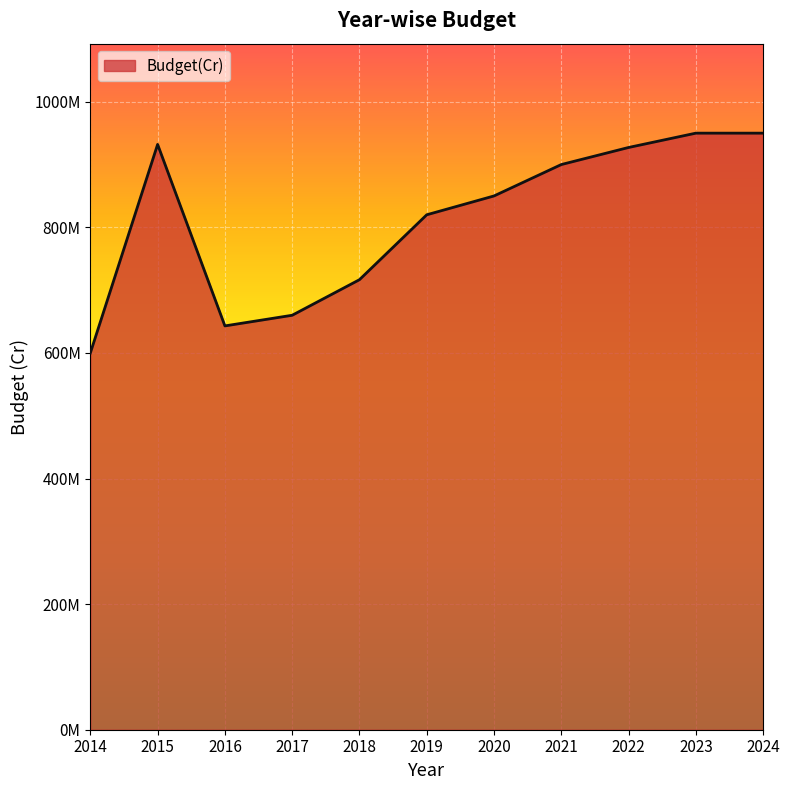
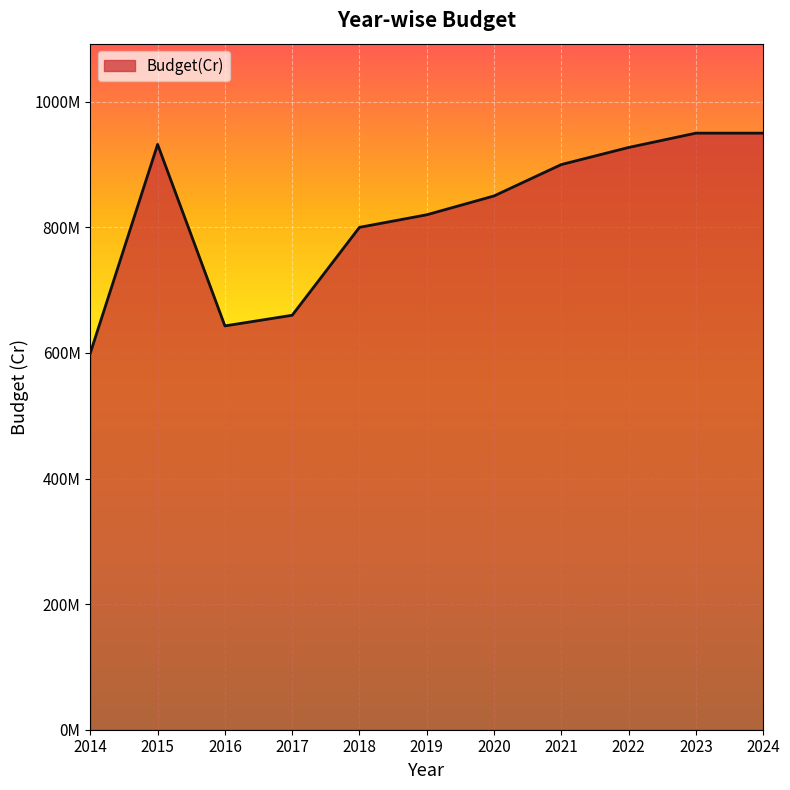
2018: 720000000 -> 800000000
